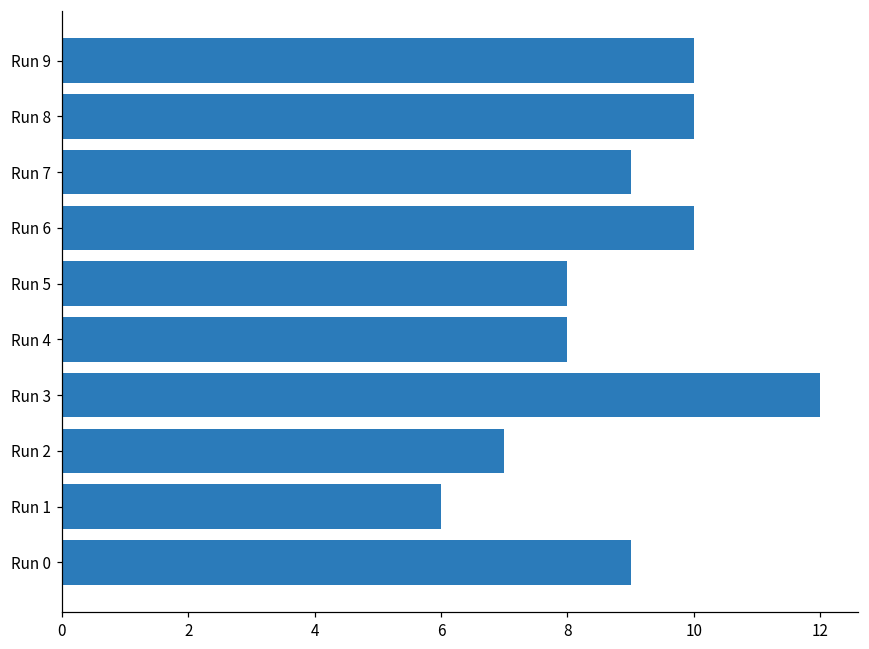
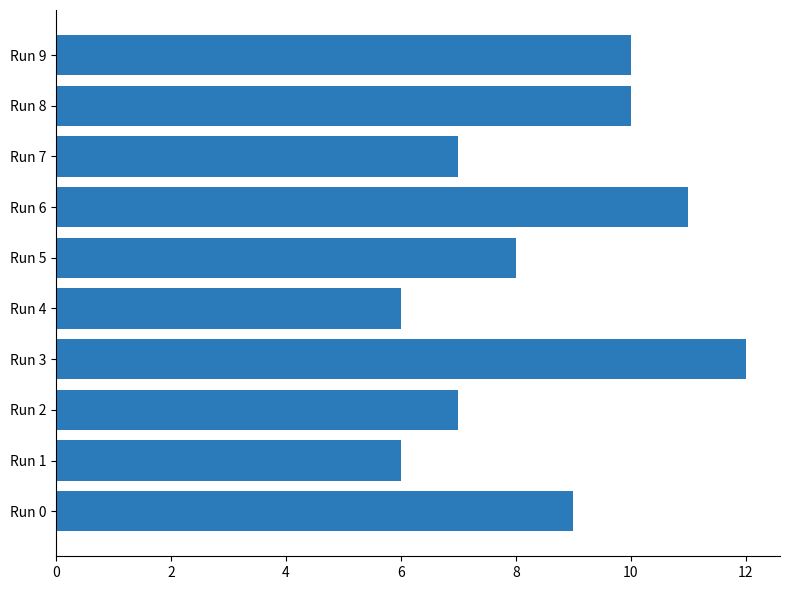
Run 7: 9 -> 7
Run 6: 10 -> 11
Run 4: 8 -> 6
